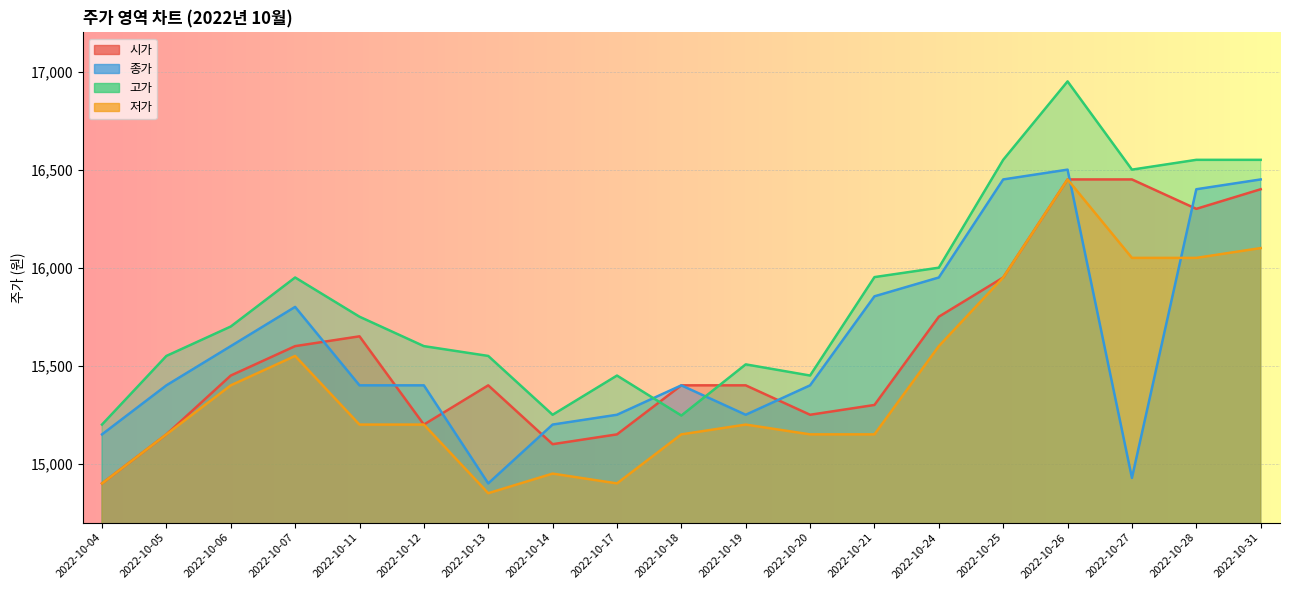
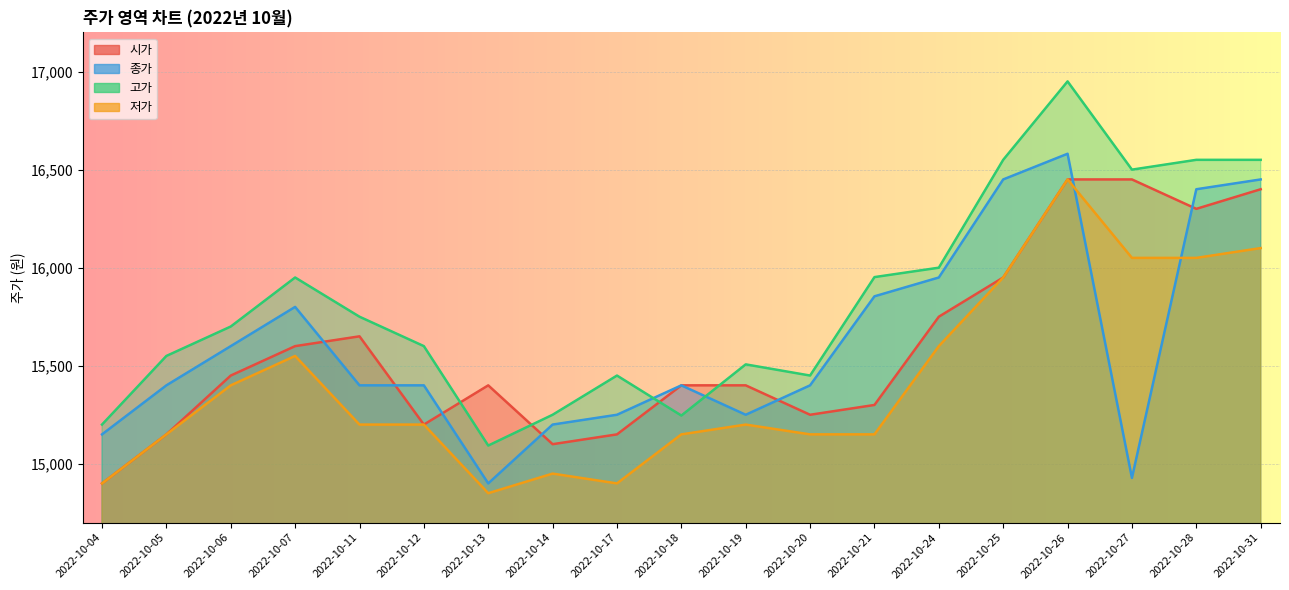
고가, 2022-10-13: 15,550 -> 15,090
종가, 2022-10-26: 16,500 -> 16,580
